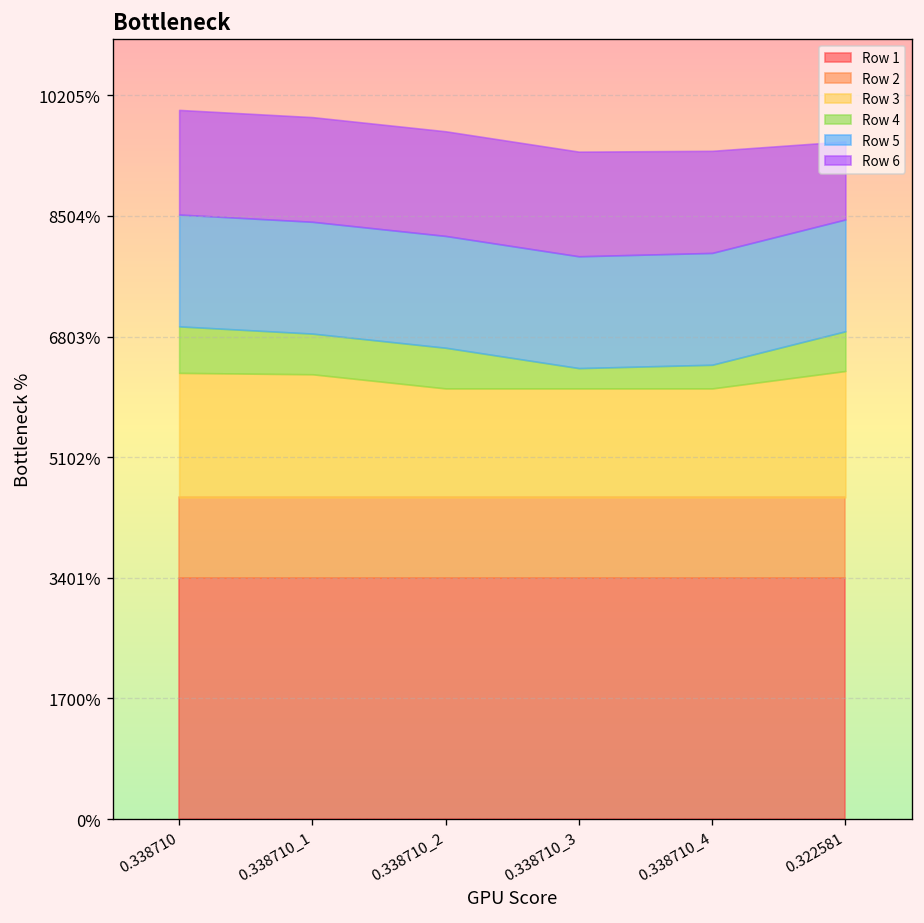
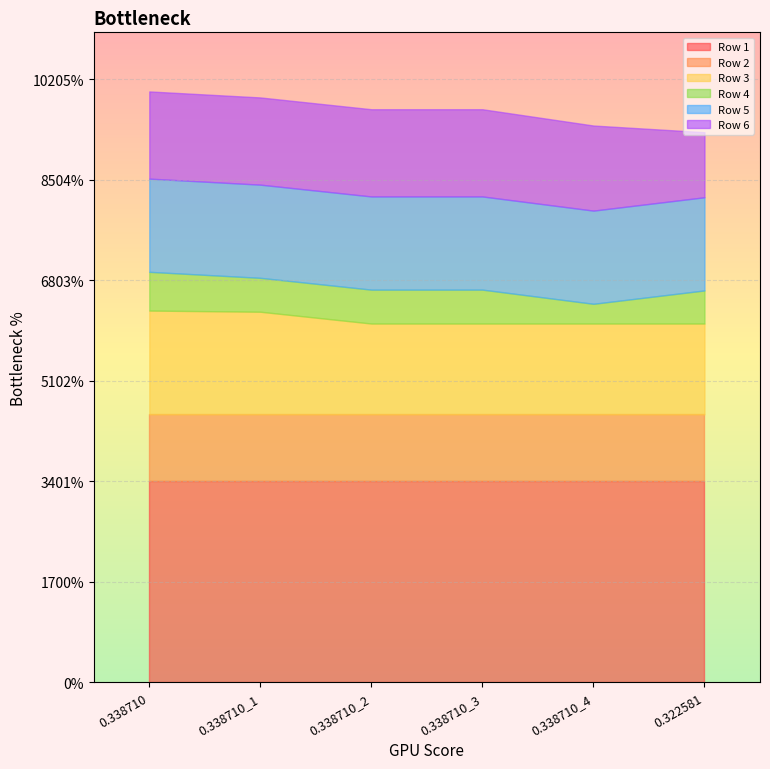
Row 4, 0.338710_3: 300% -> 600%
Row 3, 0.322581: 1800% -> 1500%
